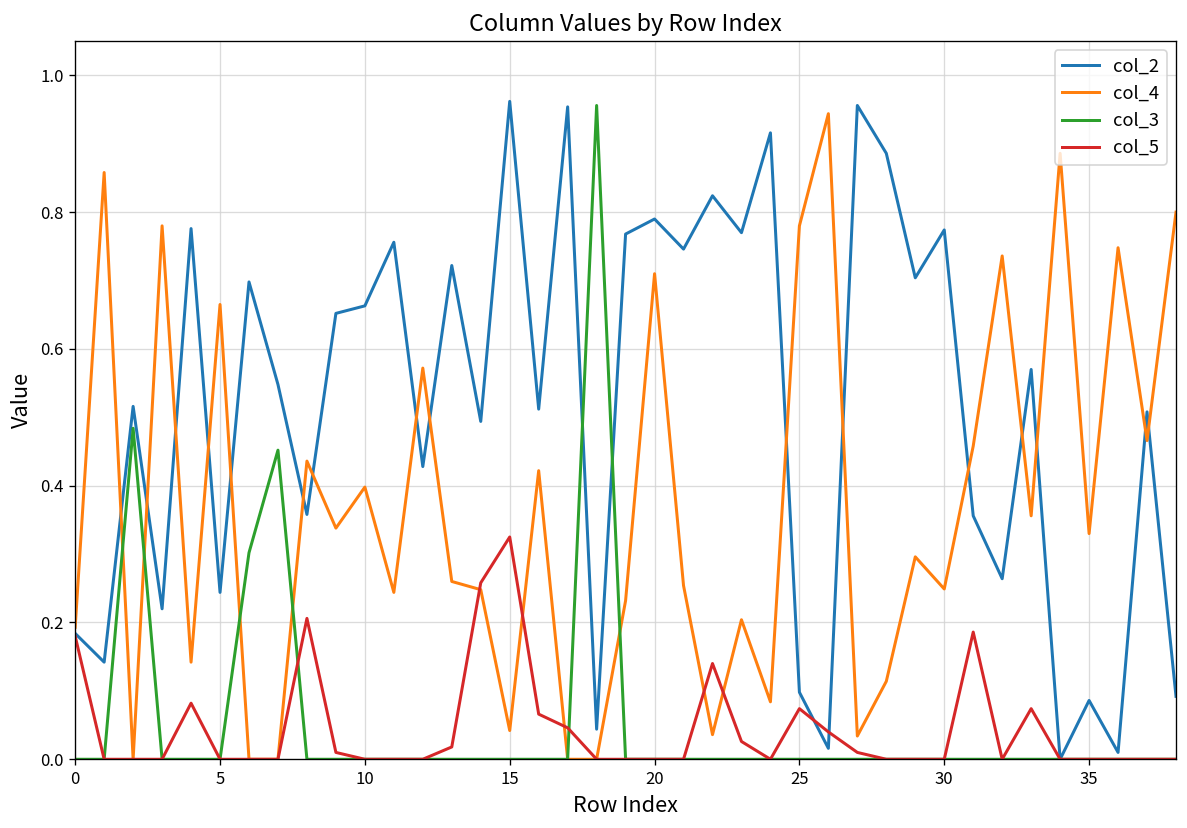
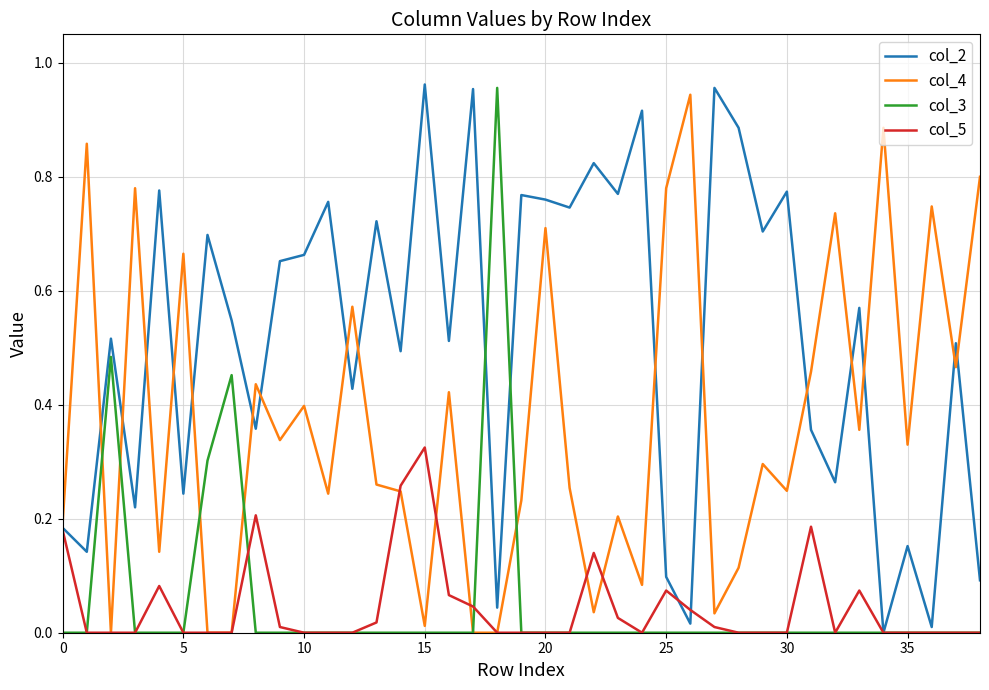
col_4, 15: 0.04 -> 0.01
col_2, 20: 0.79 -> 0.76
col_2, 35: 0.09 -> 0.15
